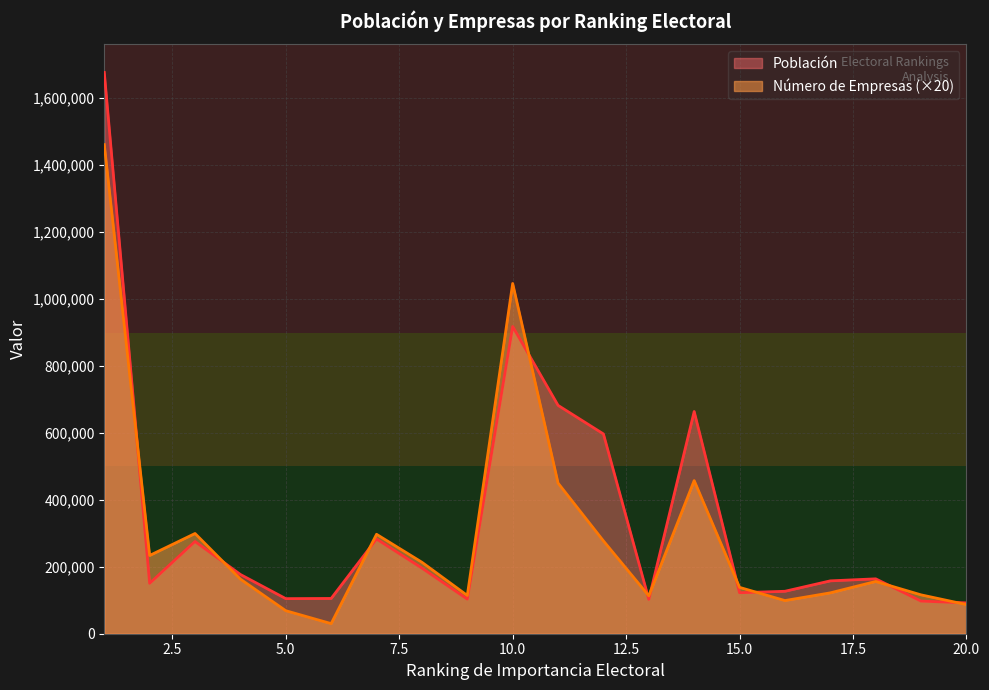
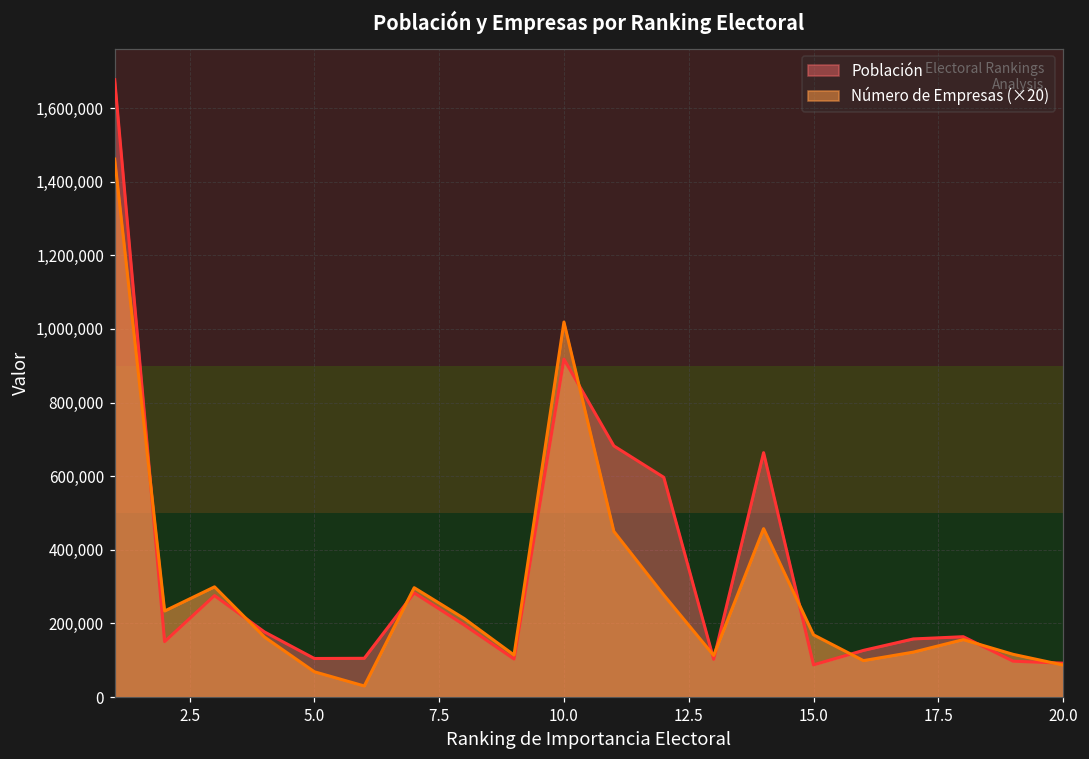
Número de Empresas (×20), 10.0: 1,050,000 -> 1,020,000
Población, 15.0: 120,000 -> 90,000
Número de Empresas (×20), 15.0: 140,000 -> 170,000
